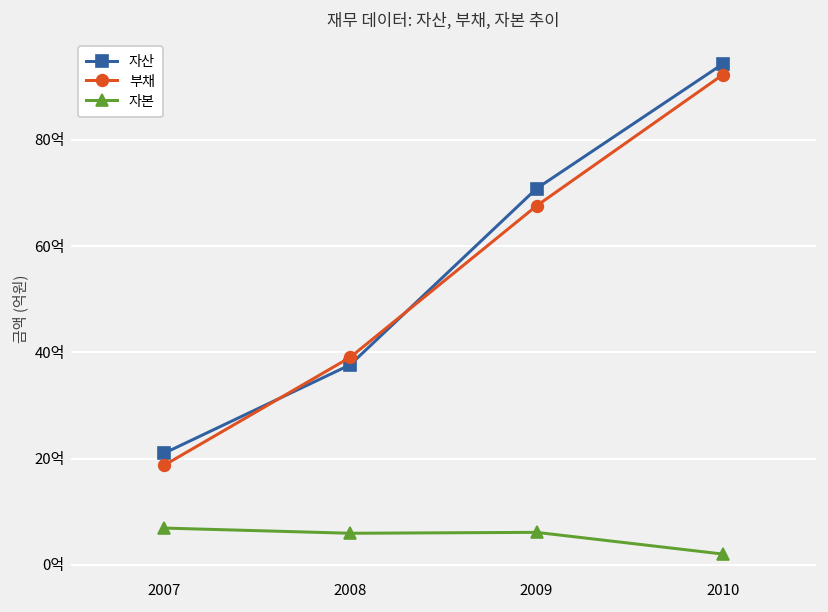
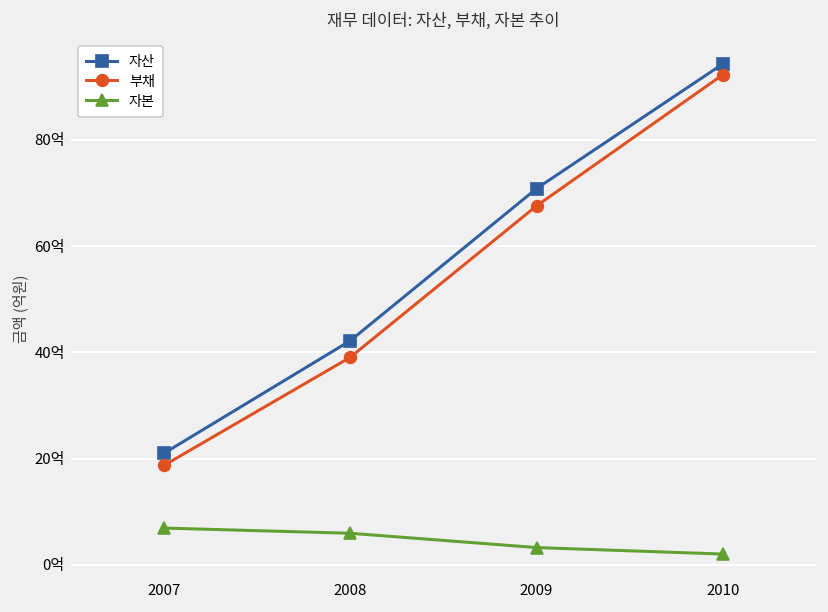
자산, 2008: 38억 -> 42억
자본, 2009: 6억 -> 3억
